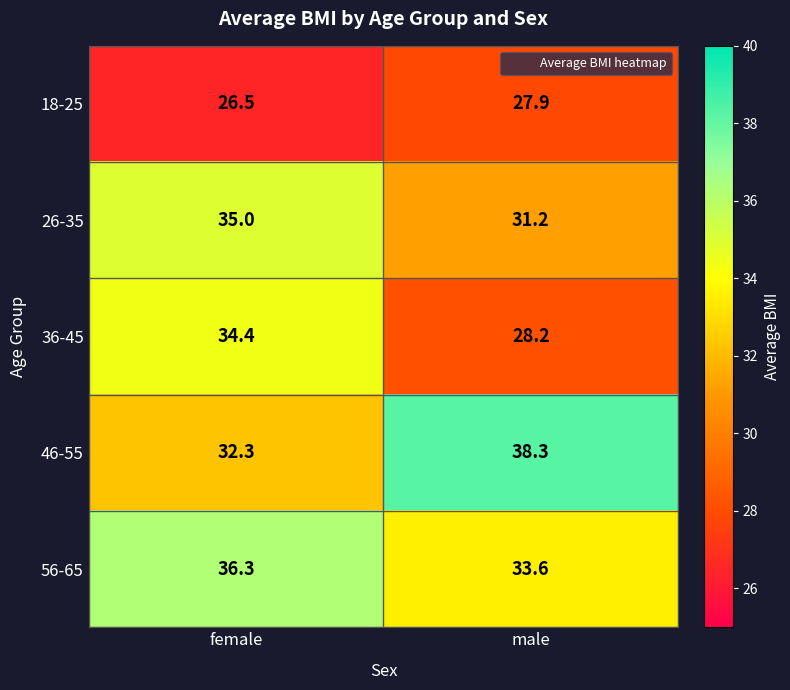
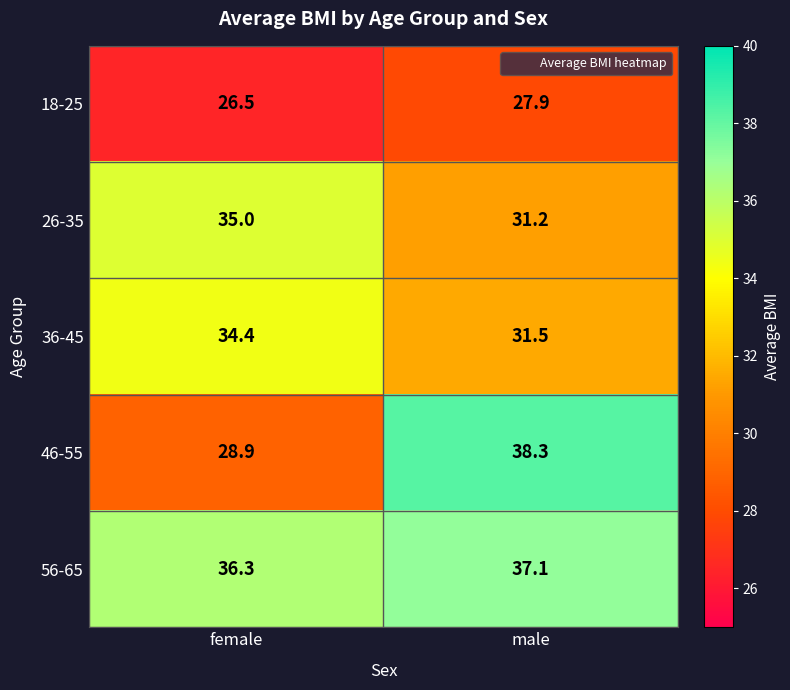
36-45, male: 28.2 -> 31.5
46-55, female: 32.3 -> 28.9
56-65, male: 33.6 -> 37.1
